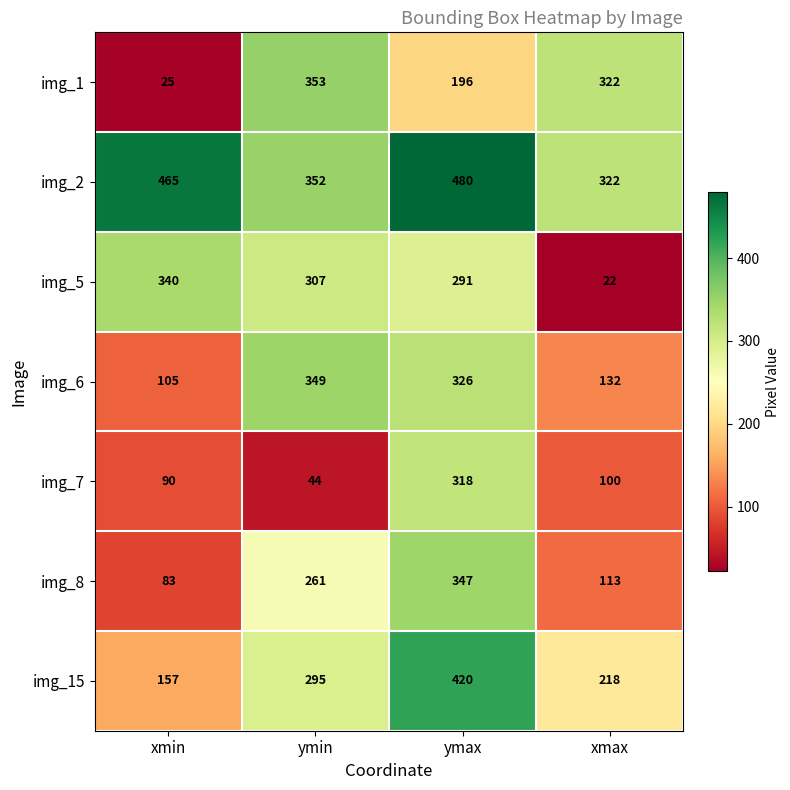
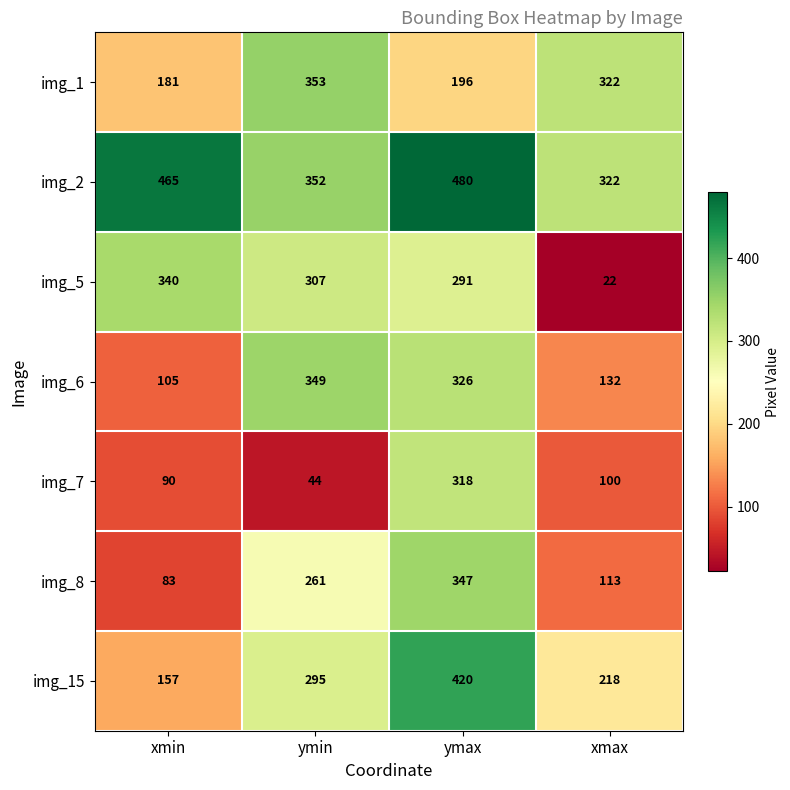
img_1, xmin: 25 -> 181
